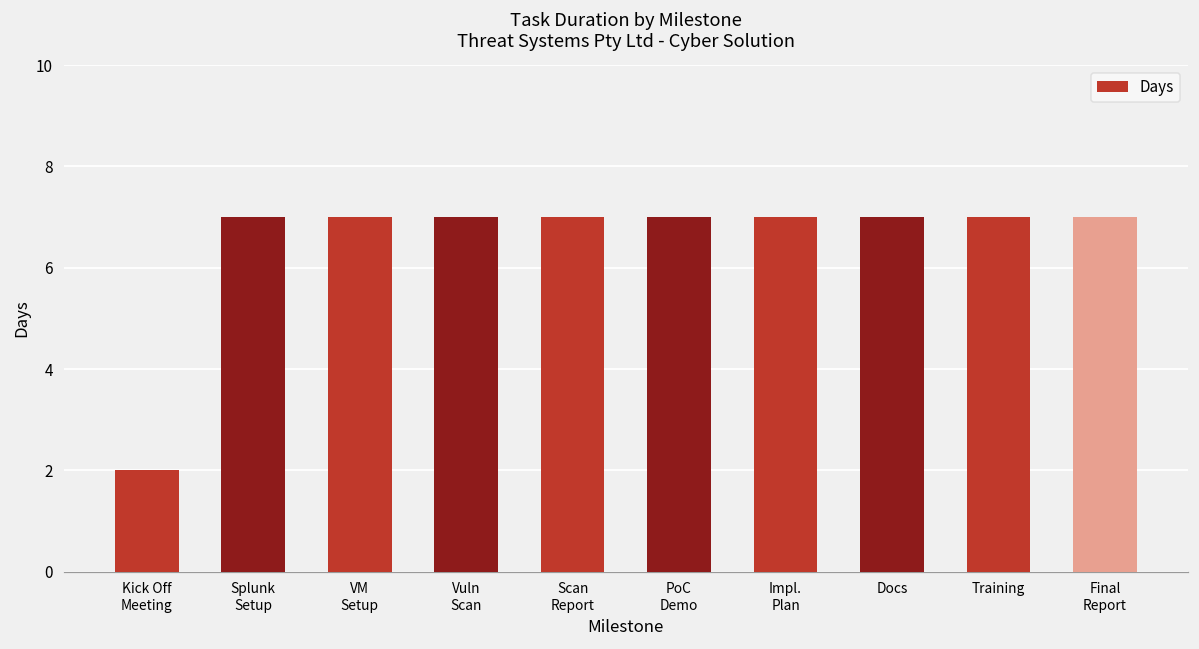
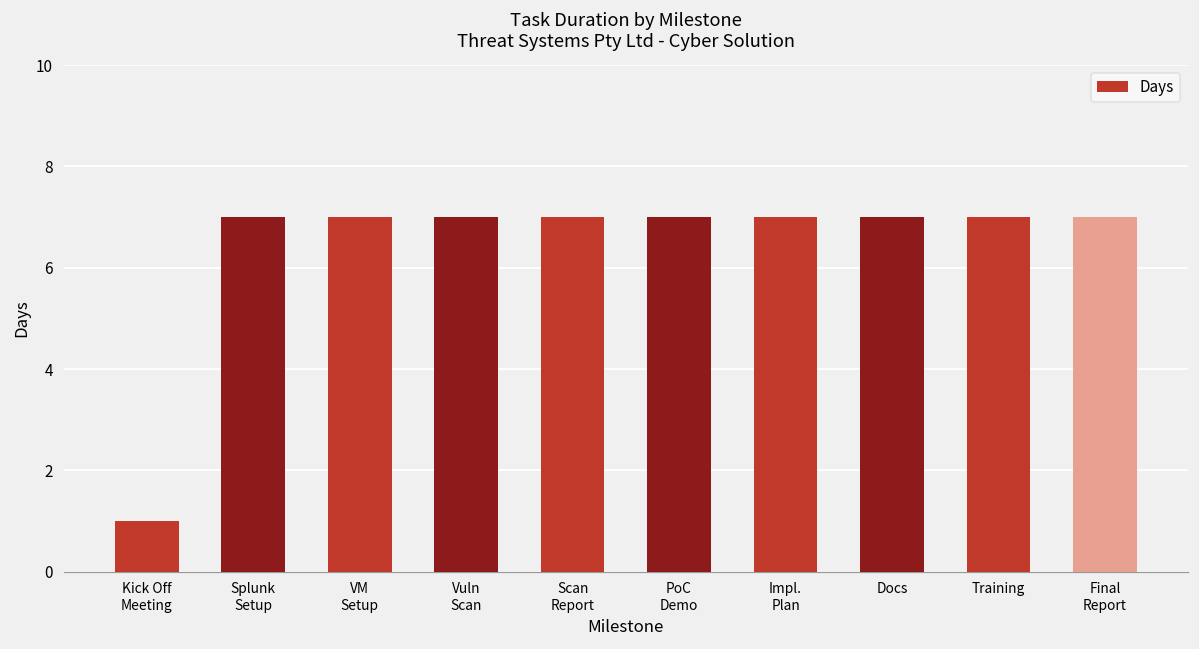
Kick Off Meeting: 2 -> 1
